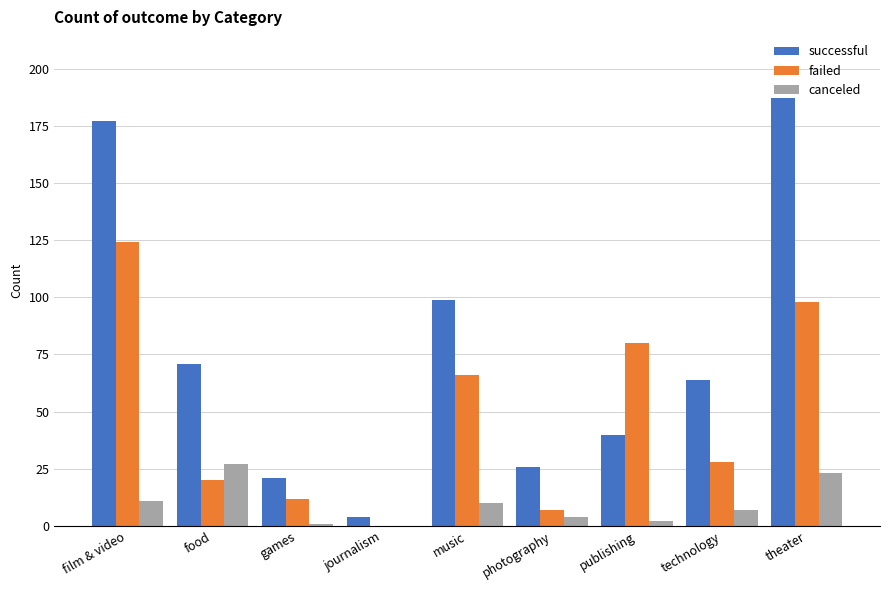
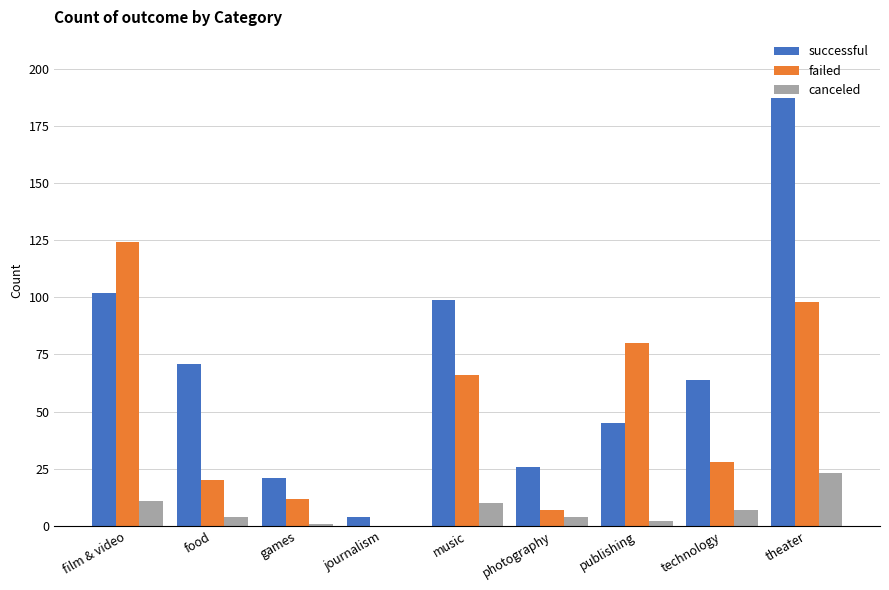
successful, film & video: 177 -> 102
canceled, food: 27 -> 4
successful, publishing: 40 -> 45
